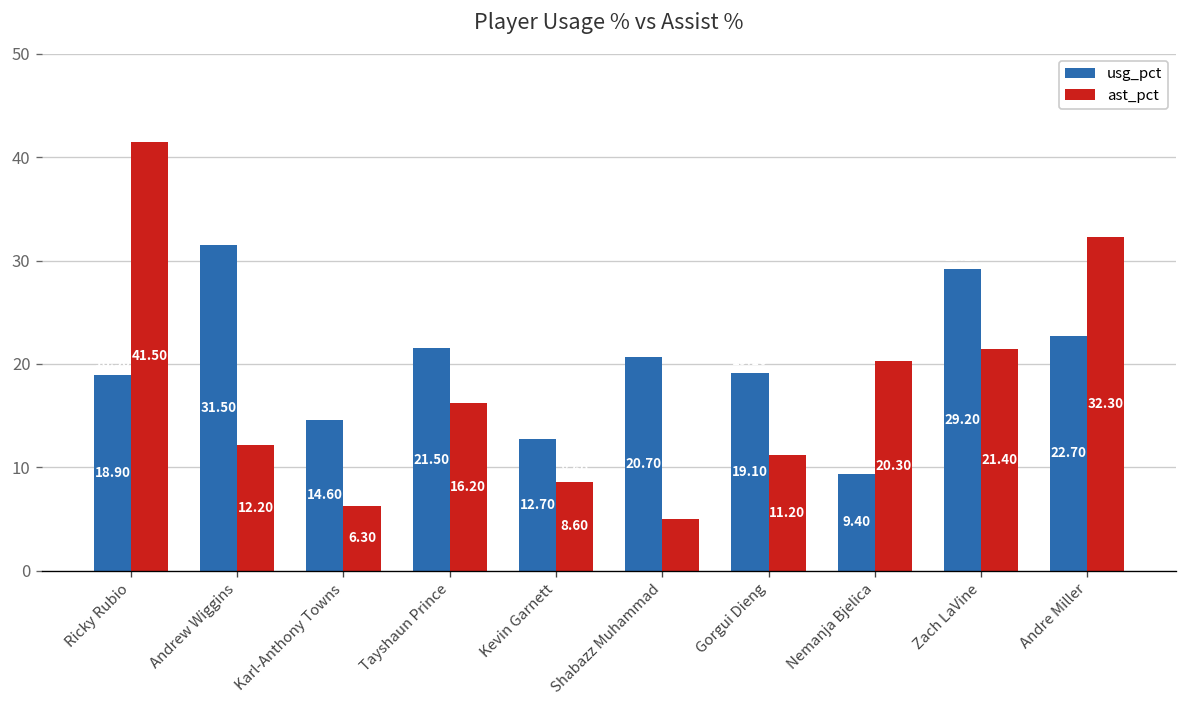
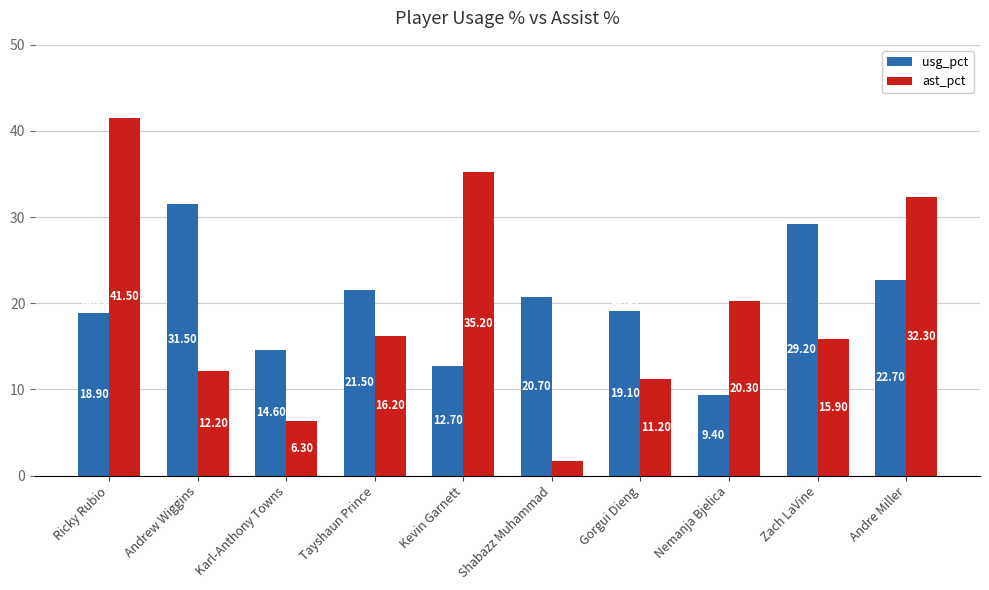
ast_pct, Kevin Garnett: 8.60 -> 35.20
ast_pct, Shabazz Muhammad: 5 -> 2
ast_pct, Zach LaVine: 21.40 -> 15.90
